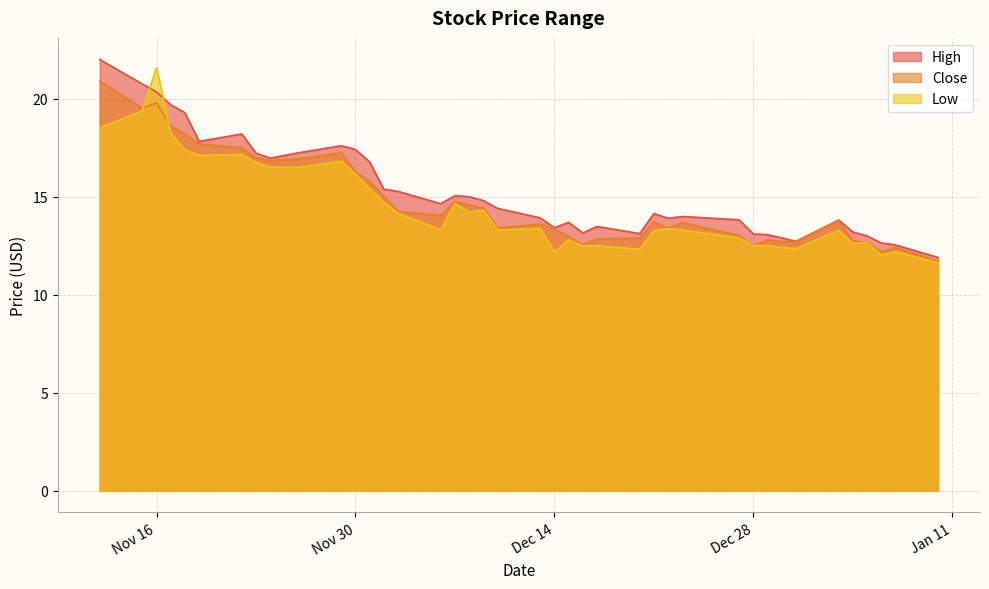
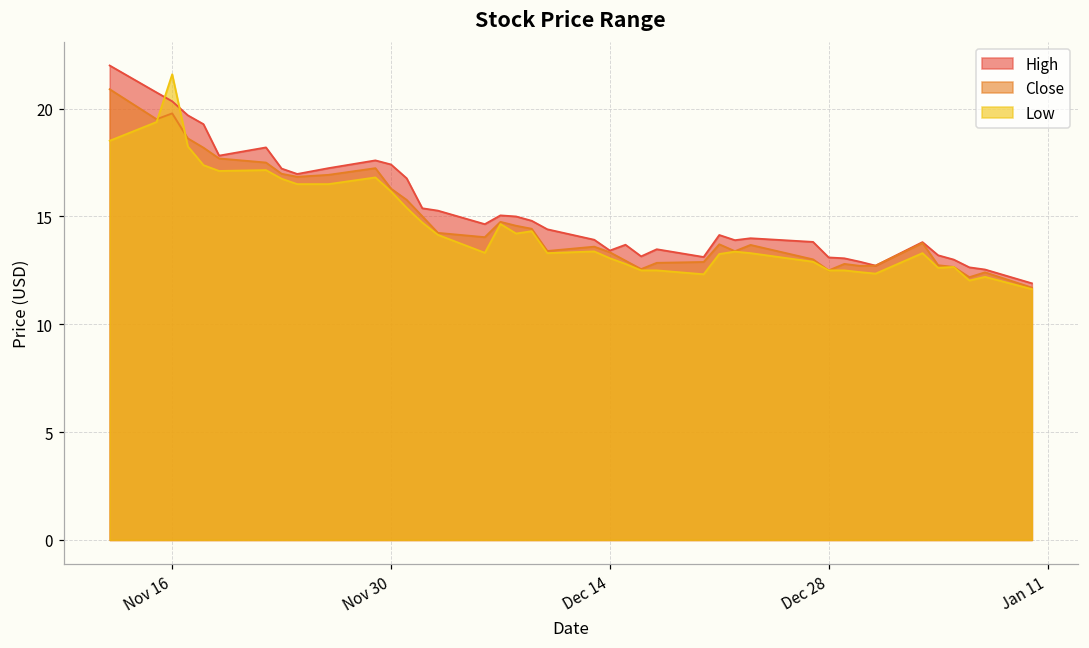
Low, Dec 14: 12.2 -> 13.1
